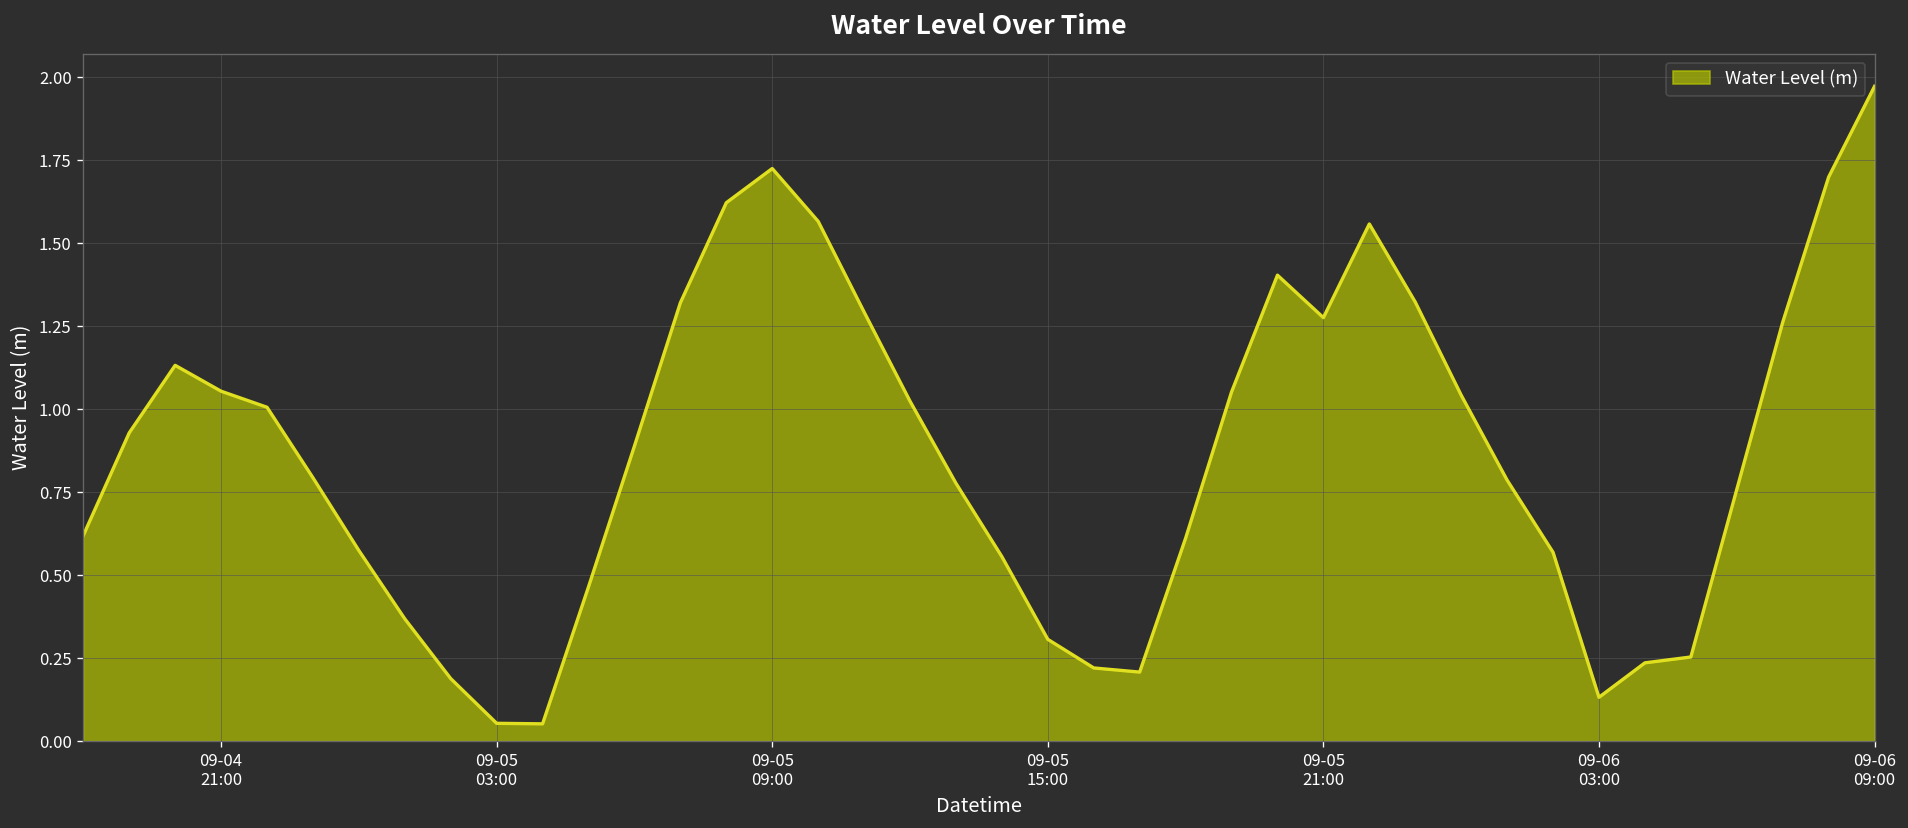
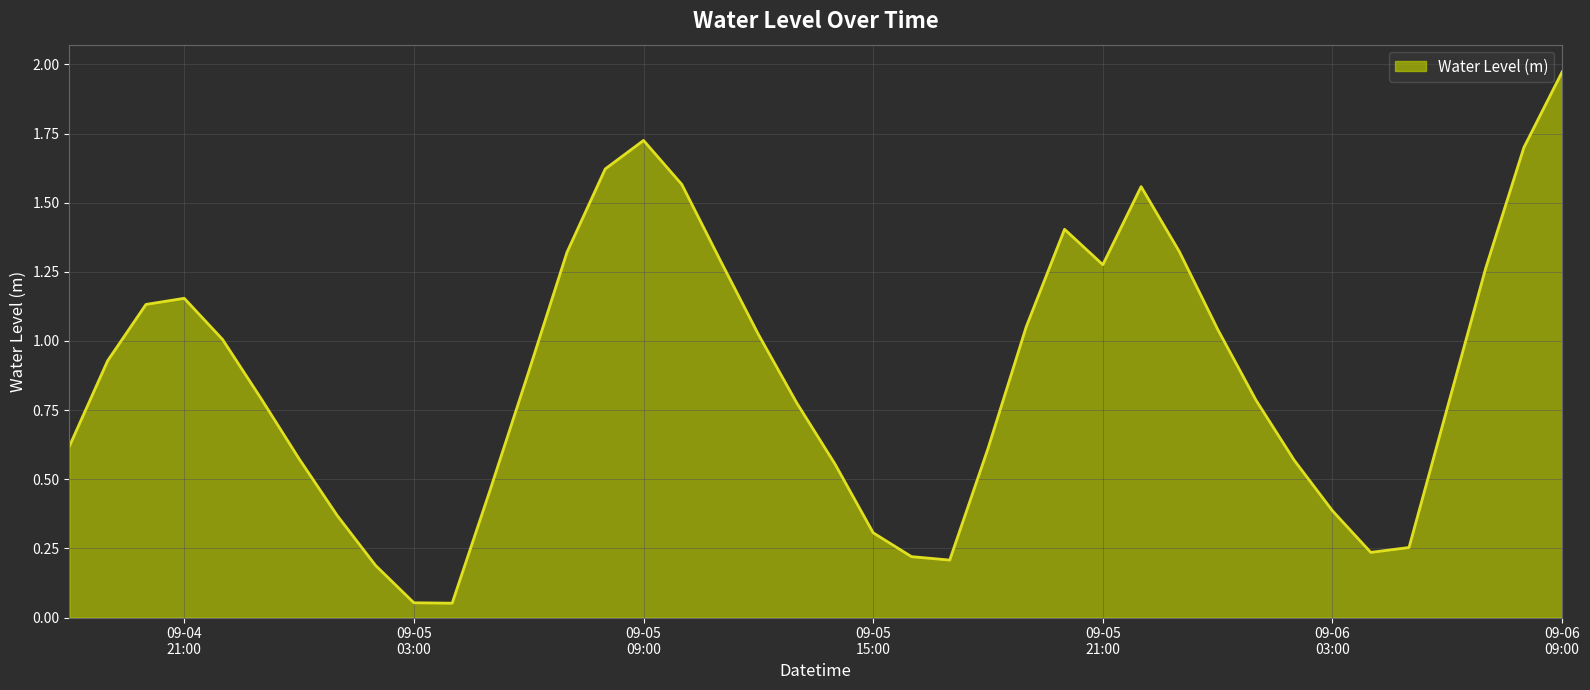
09-04 21:00: 1.05 -> 1.15
09-06 03:00: 0.13 -> 0.39
